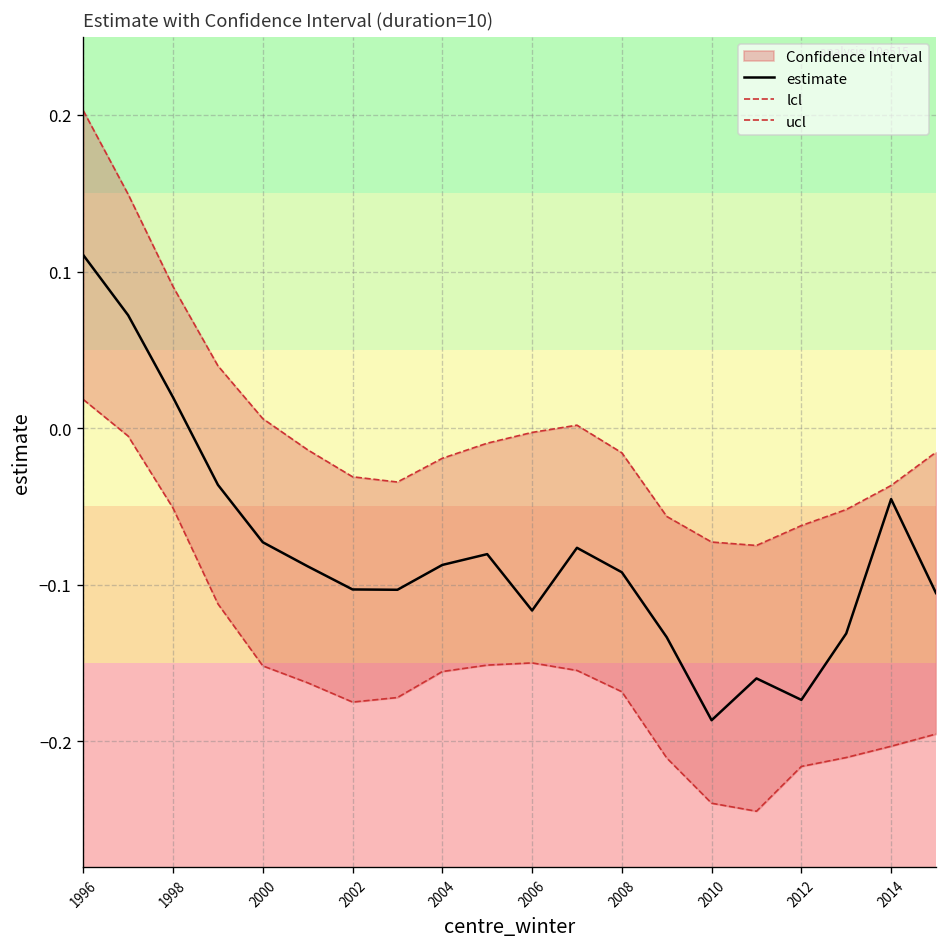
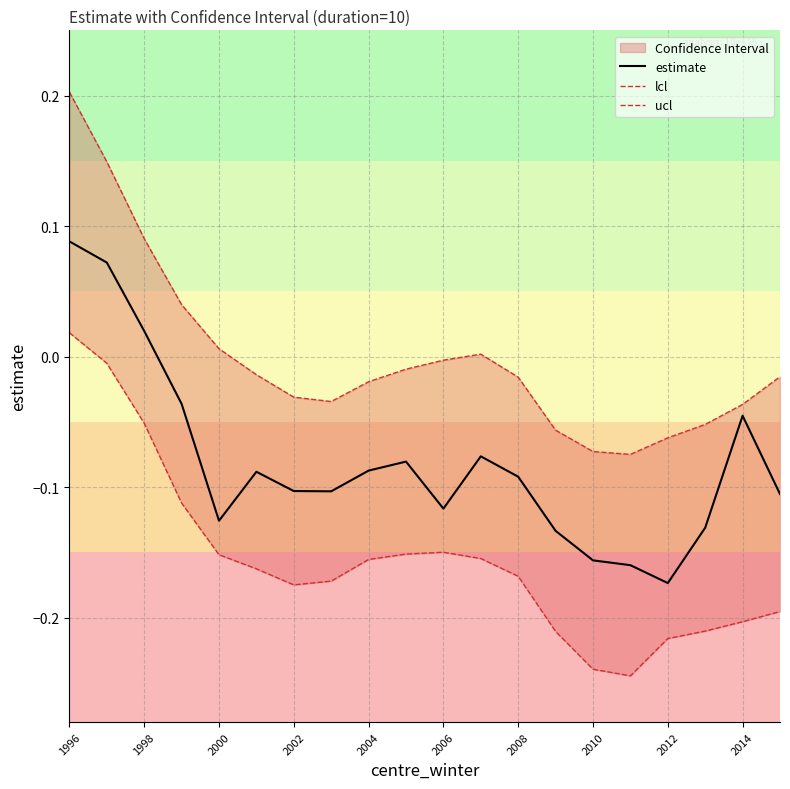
estimate, 1996: 0.111 -> 0.088
estimate, 2000: -0.073 -> -0.126
estimate, 2010: -0.187 -> -0.156
